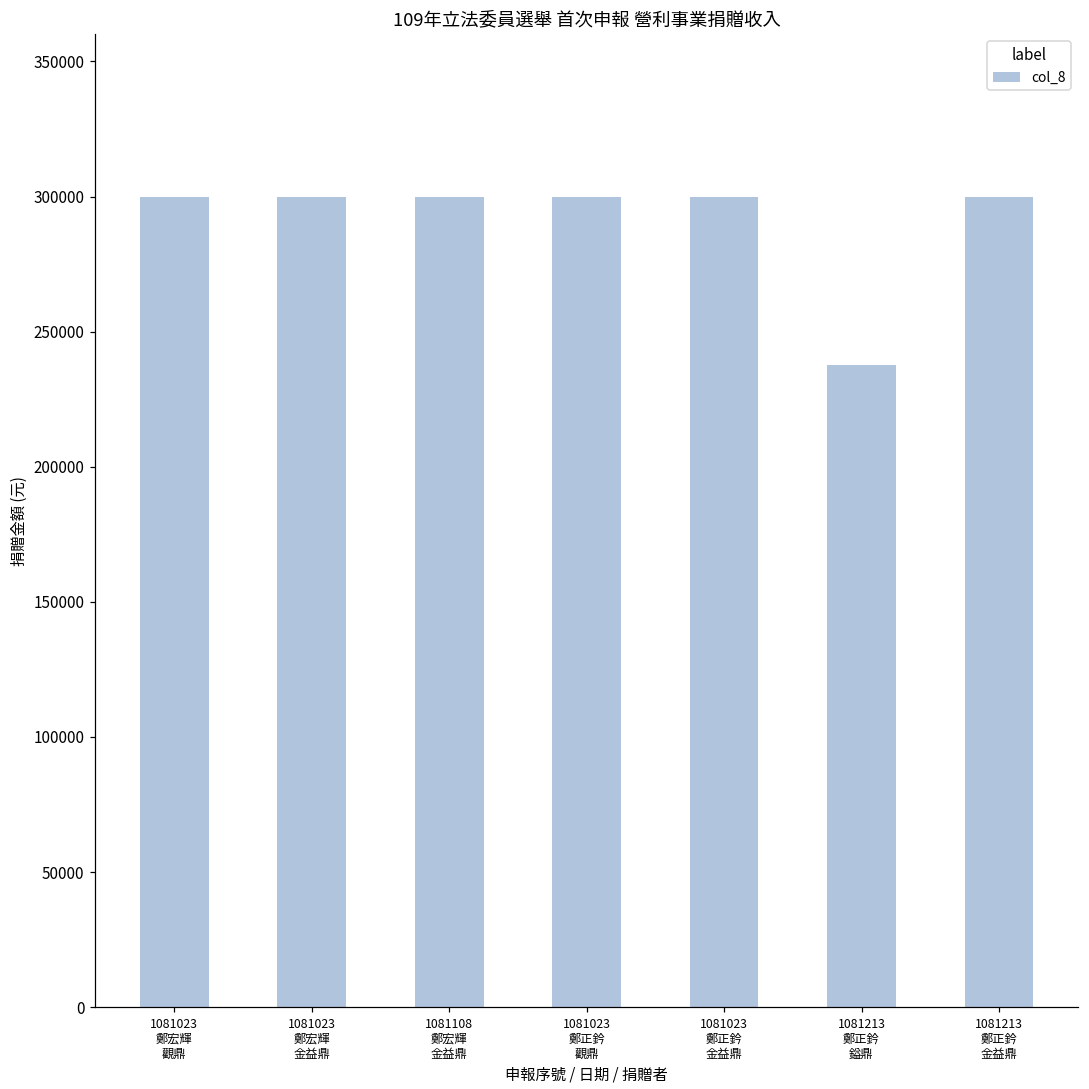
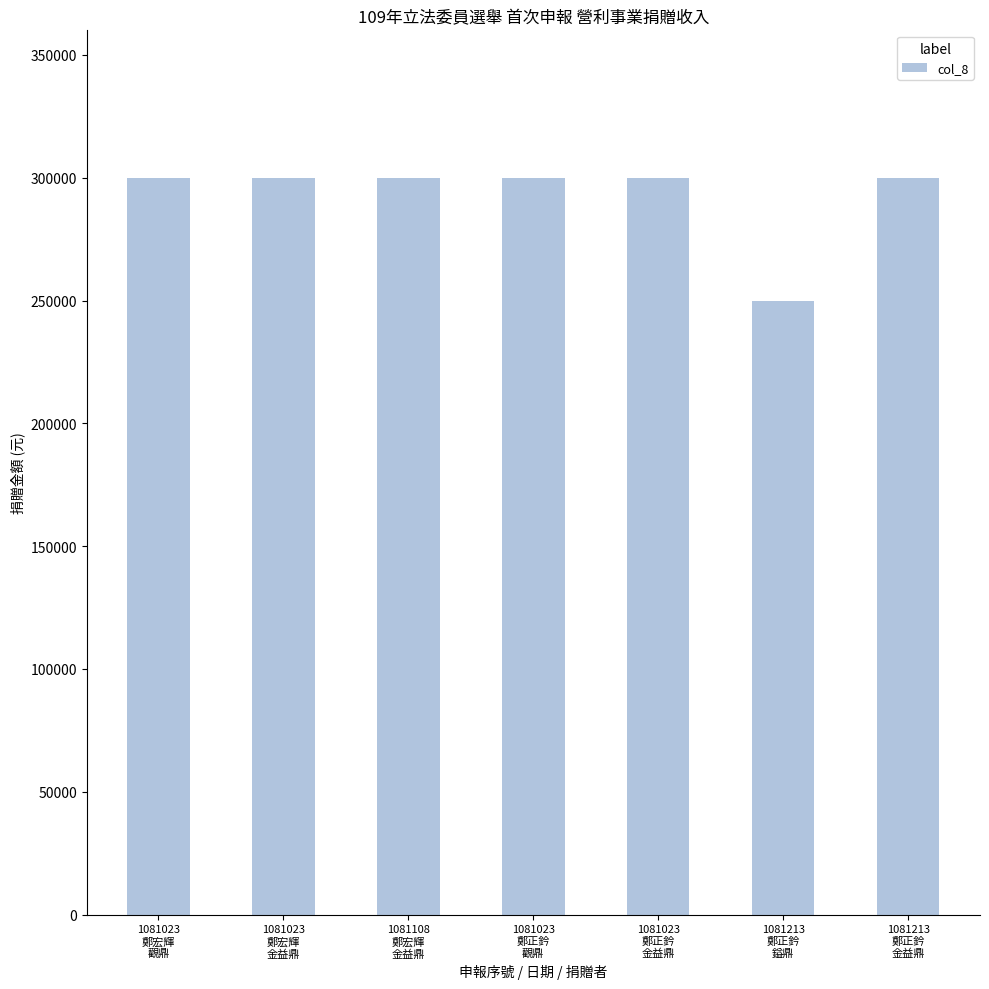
1081213 鄭正鈐 鎰鼎: 238000 -> 250000
